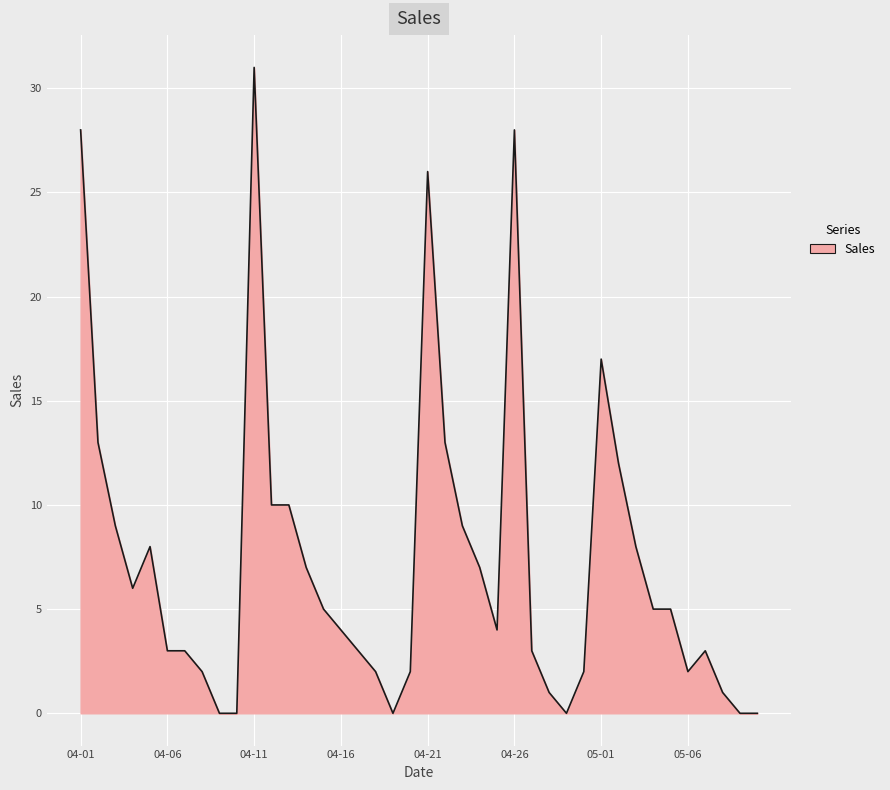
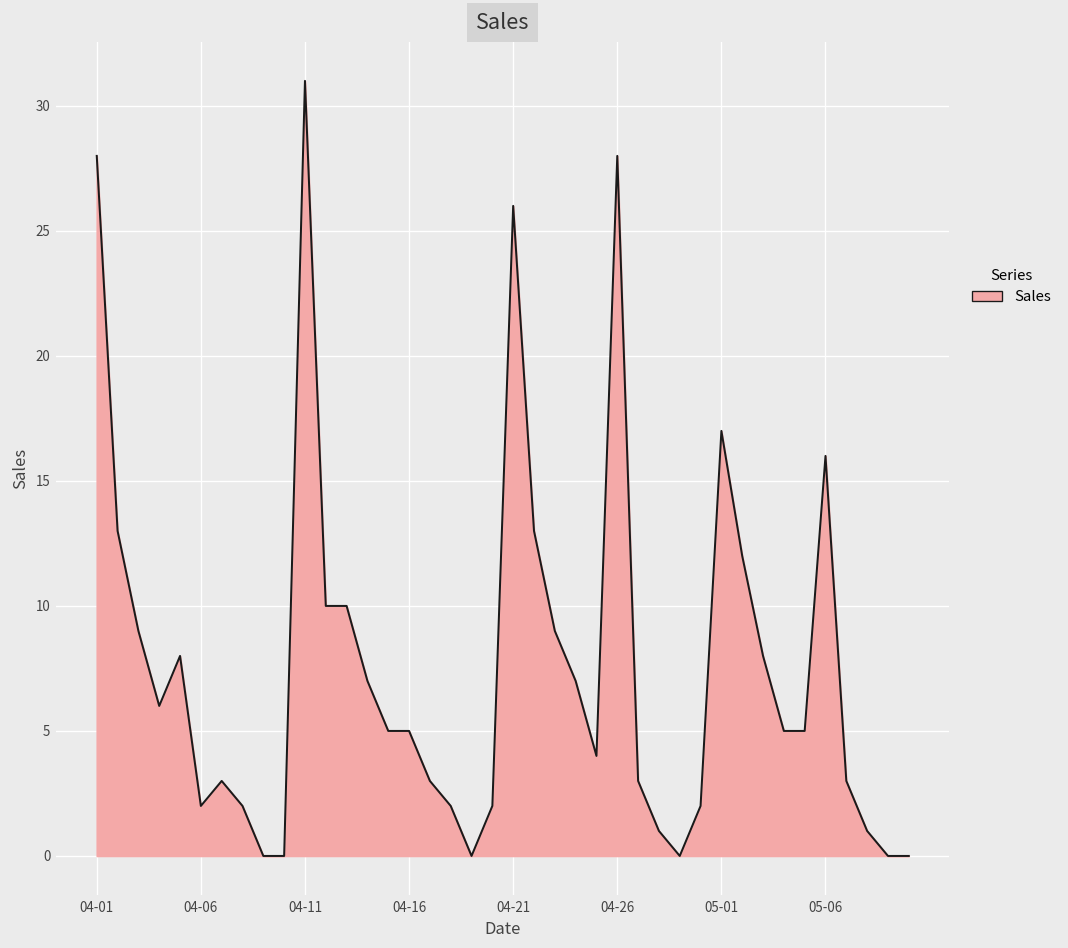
04-06: 3 -> 2
04-16: 4 -> 5
05-06: 2 -> 16
